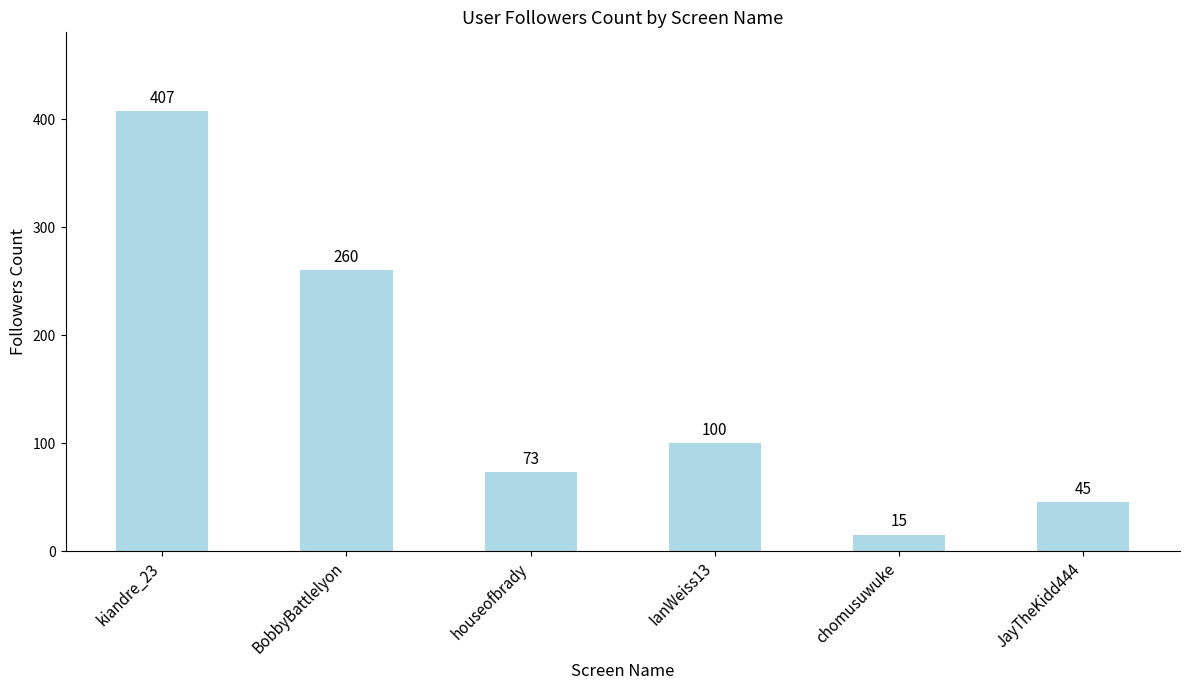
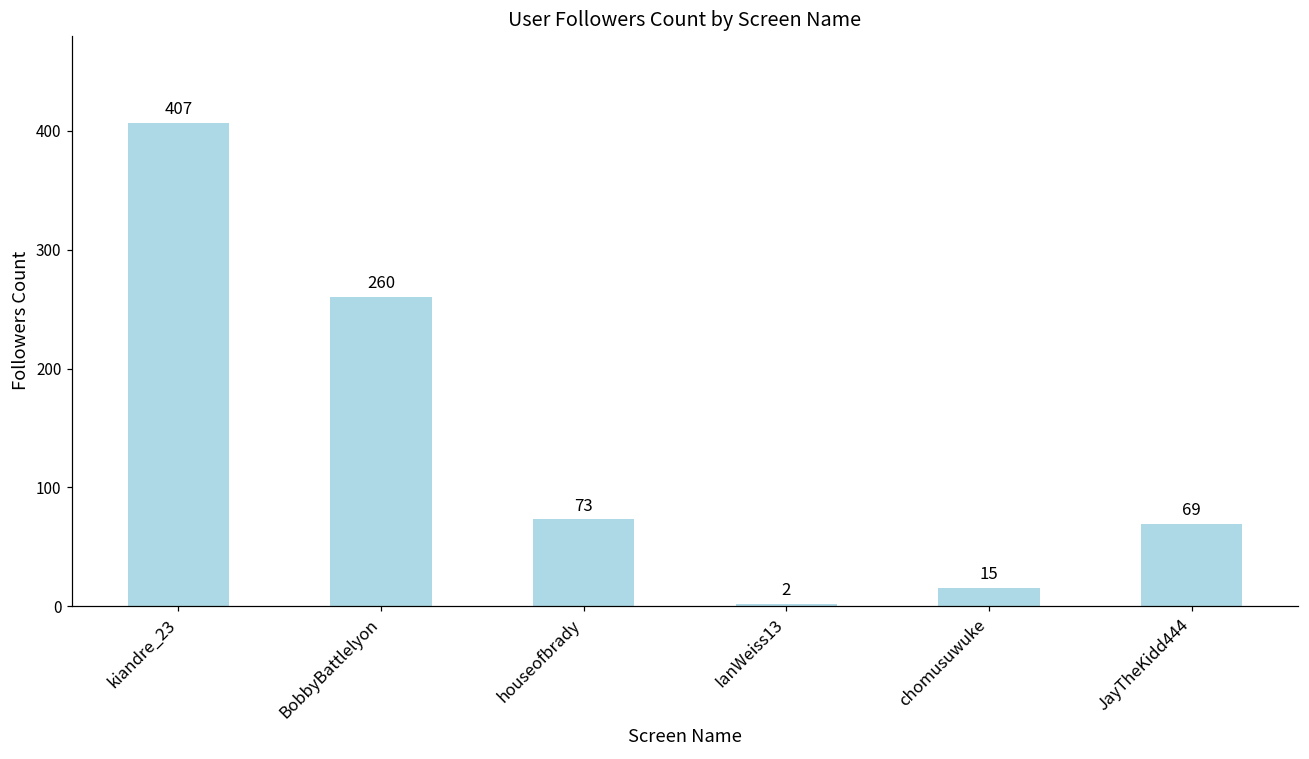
IanWeiss13: 100 -> 2
JayTheKidd444: 45 -> 69
